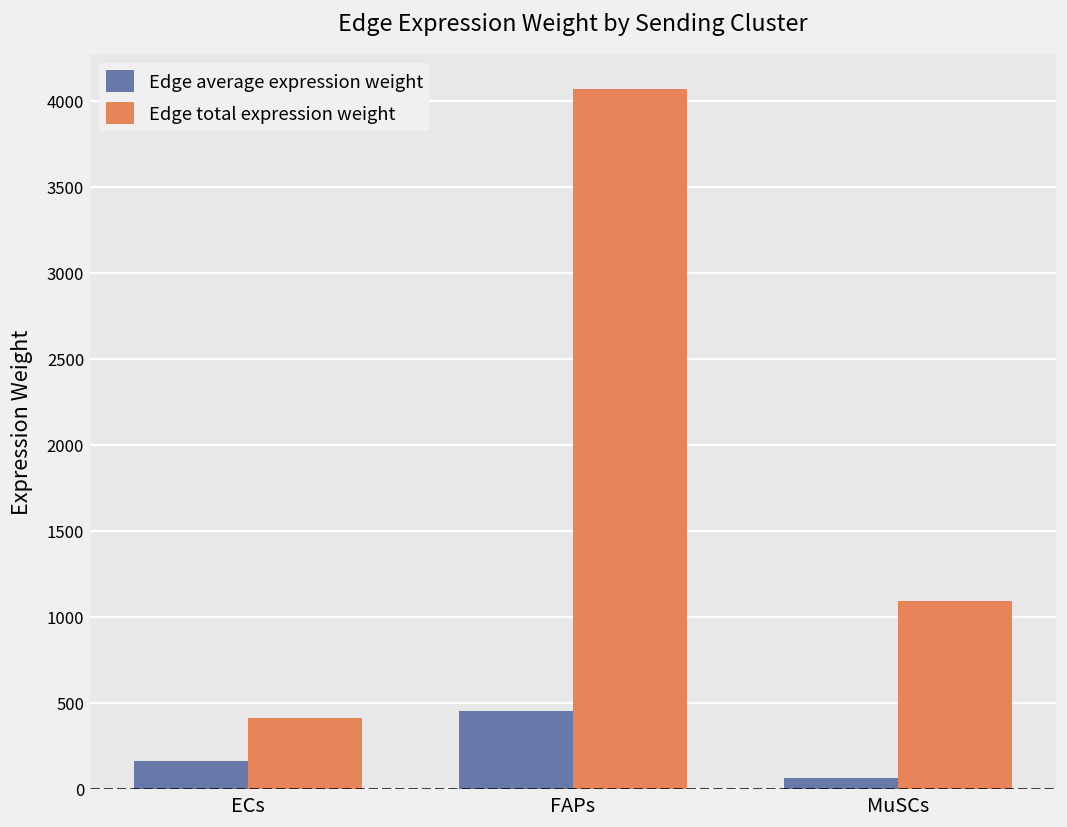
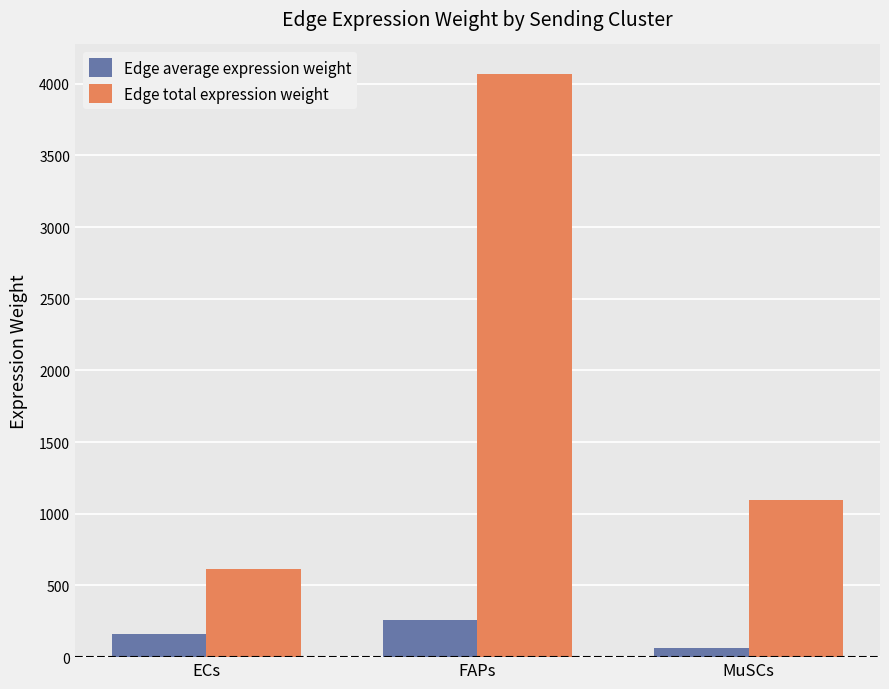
Edge total expression weight, ECs: 410 -> 620
Edge average expression weight, FAPs: 450 -> 260
